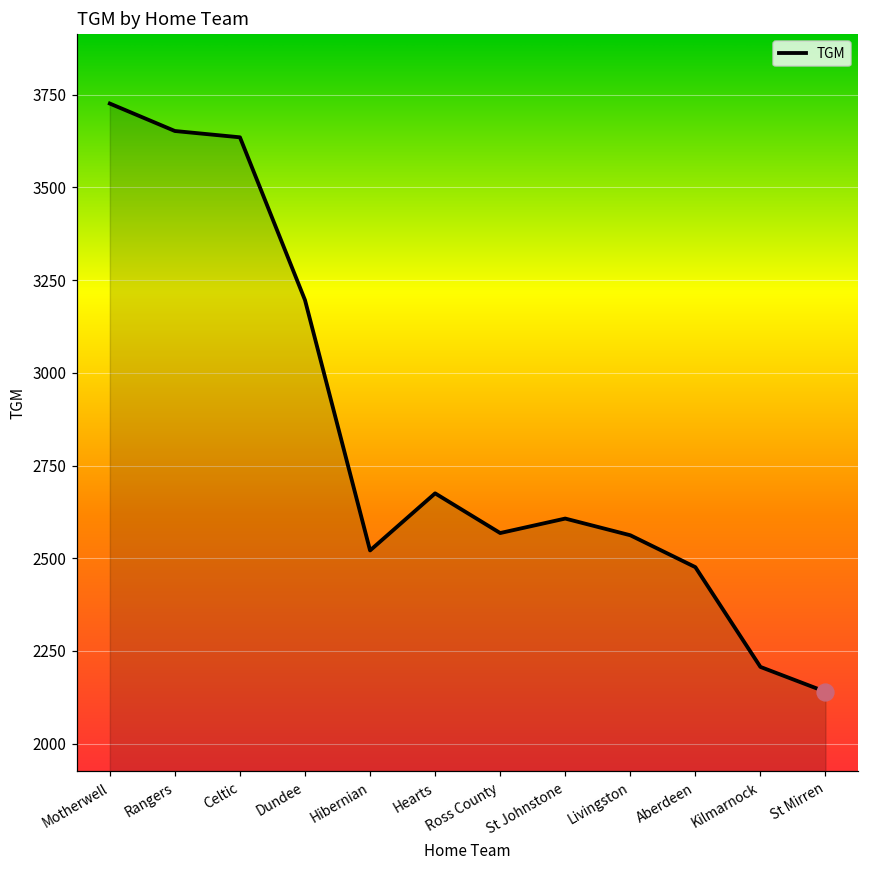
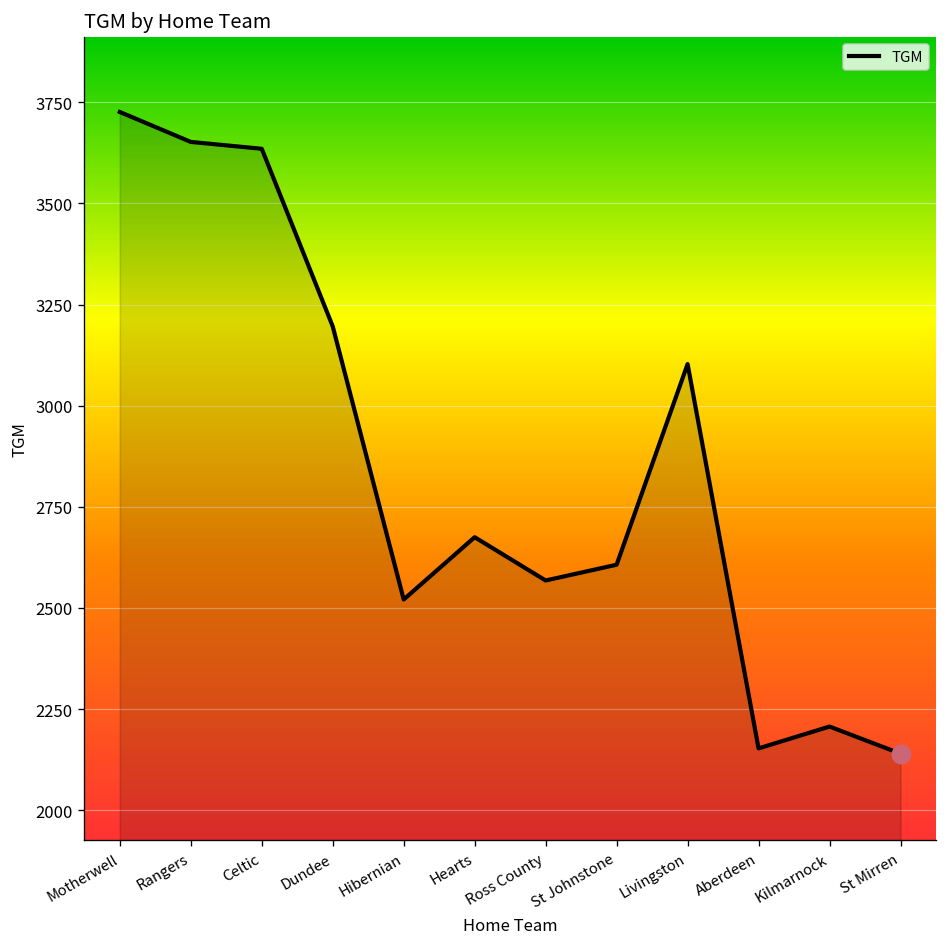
TGM, Livingston: 2560 -> 3100
TGM, Aberdeen: 2480 -> 2150
